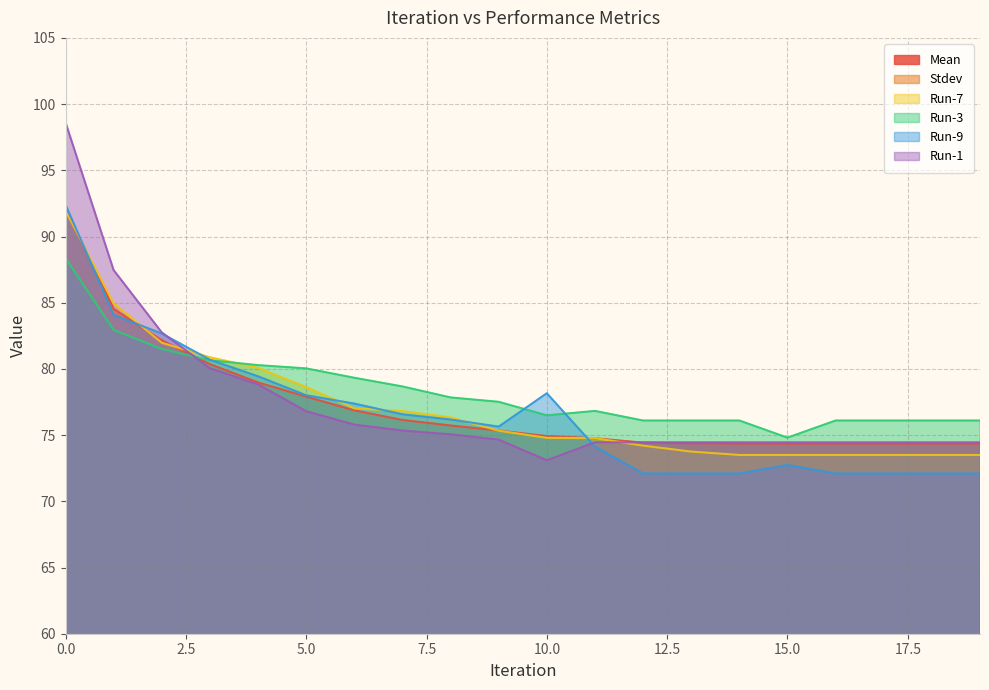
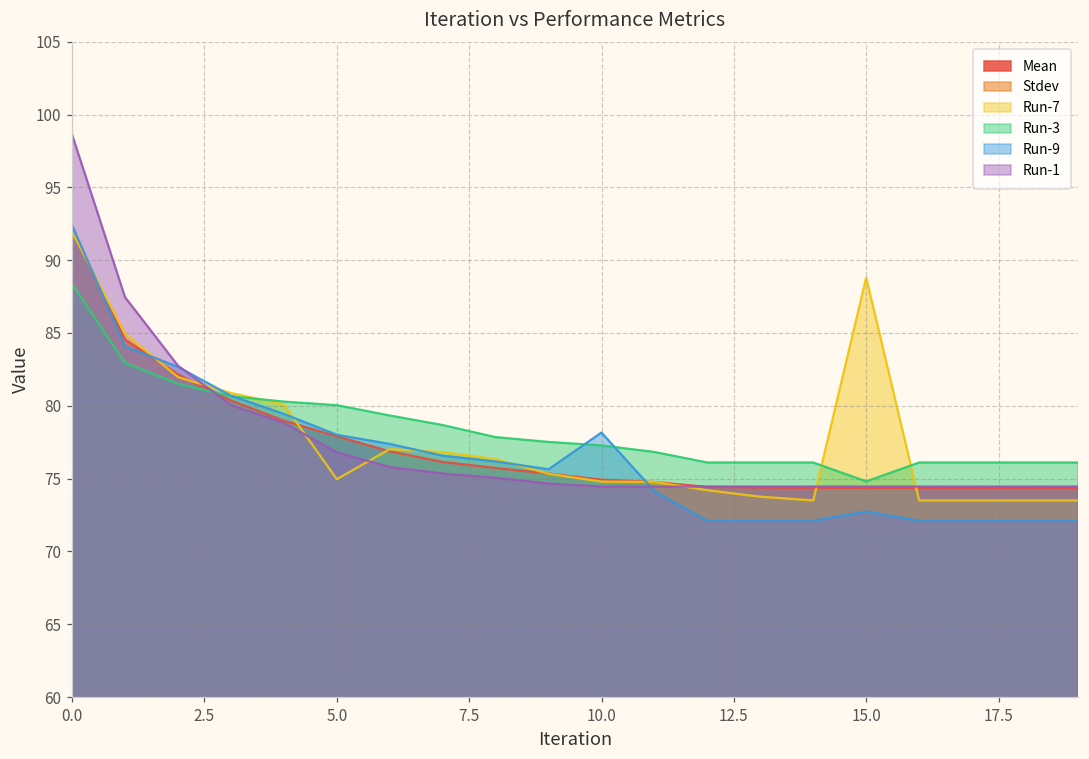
Run-7, 5.0: 78.6 -> 75.0
Run-3, 10.0: 76.5 -> 77.3
Run-1, 10.0: 73.1 -> 74.5
Run-7, 15.0: 73.5 -> 88.8
